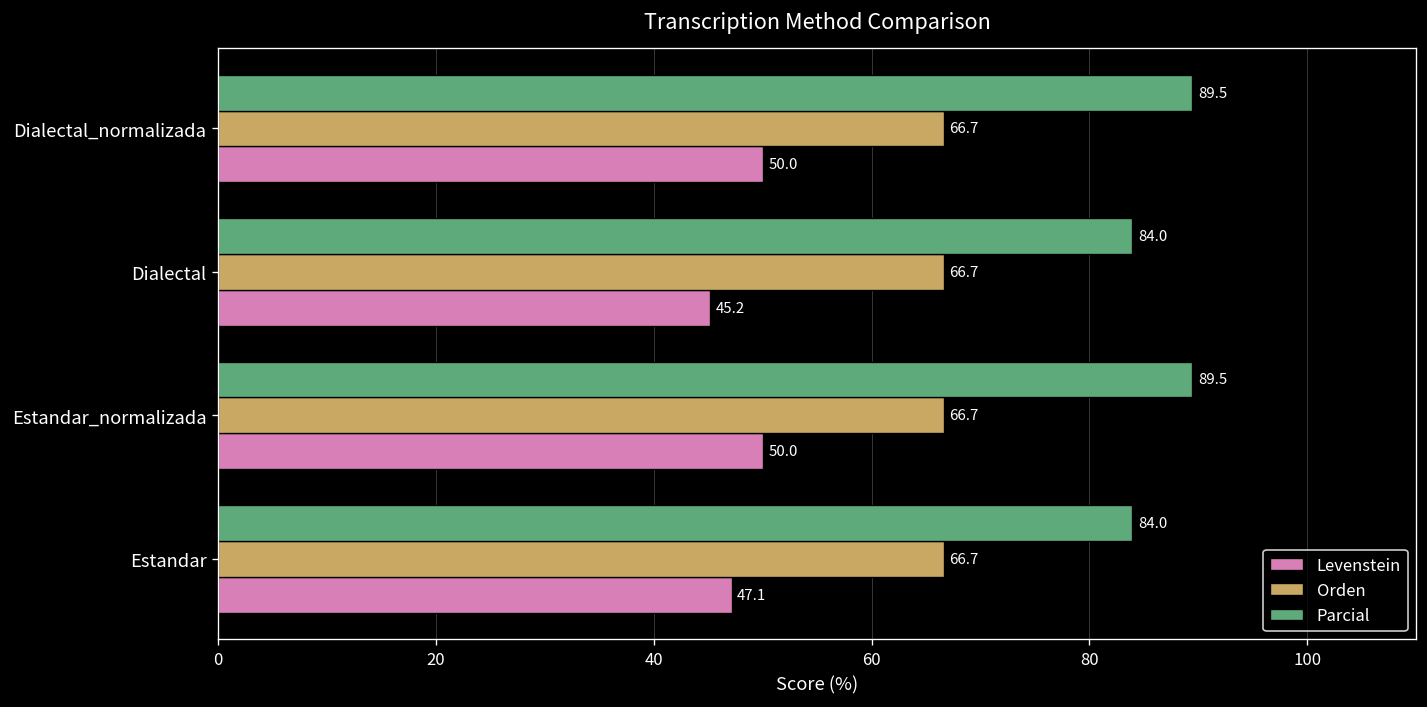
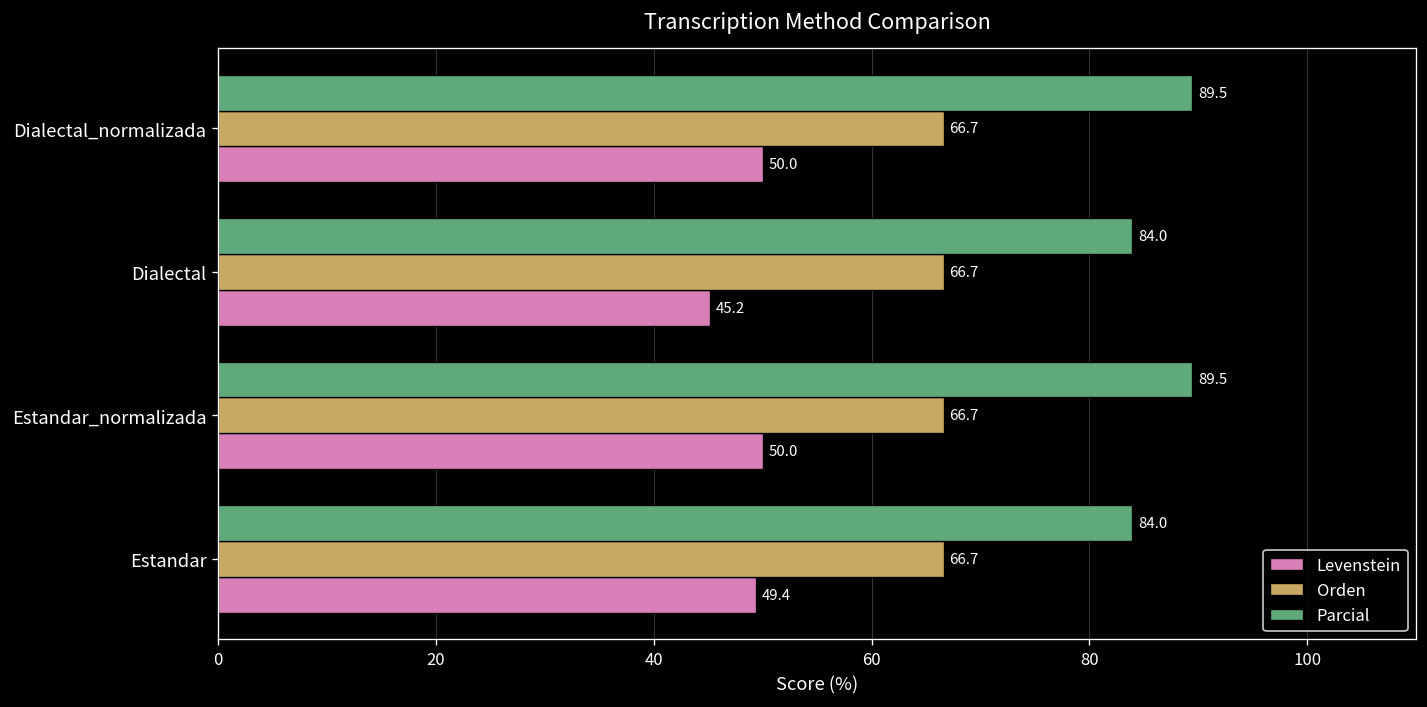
Levenstein, Estandar: 47.1 -> 49.4
